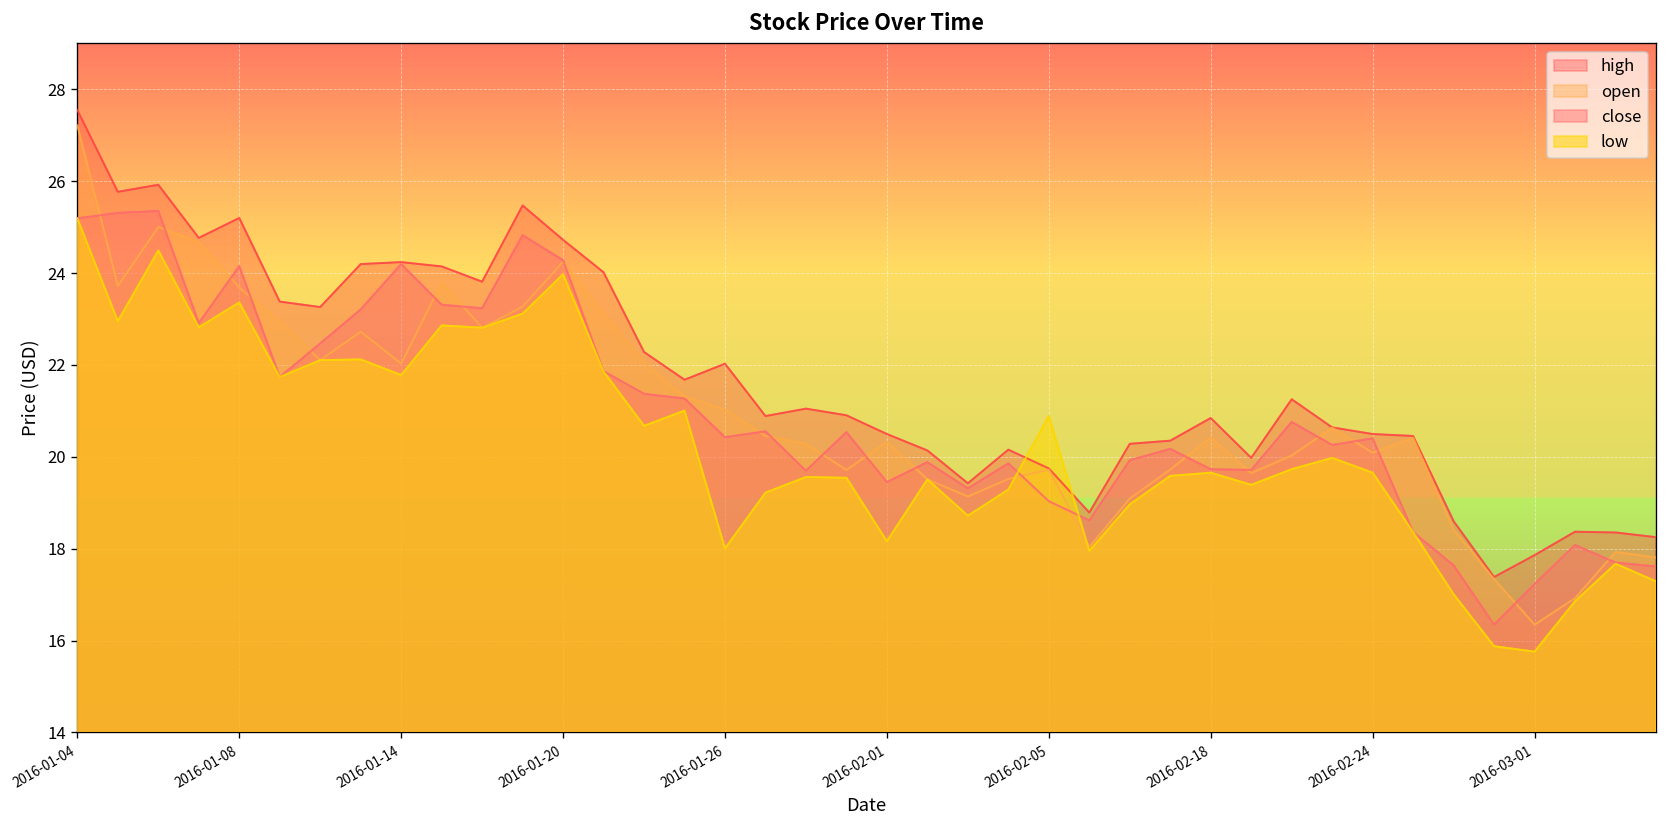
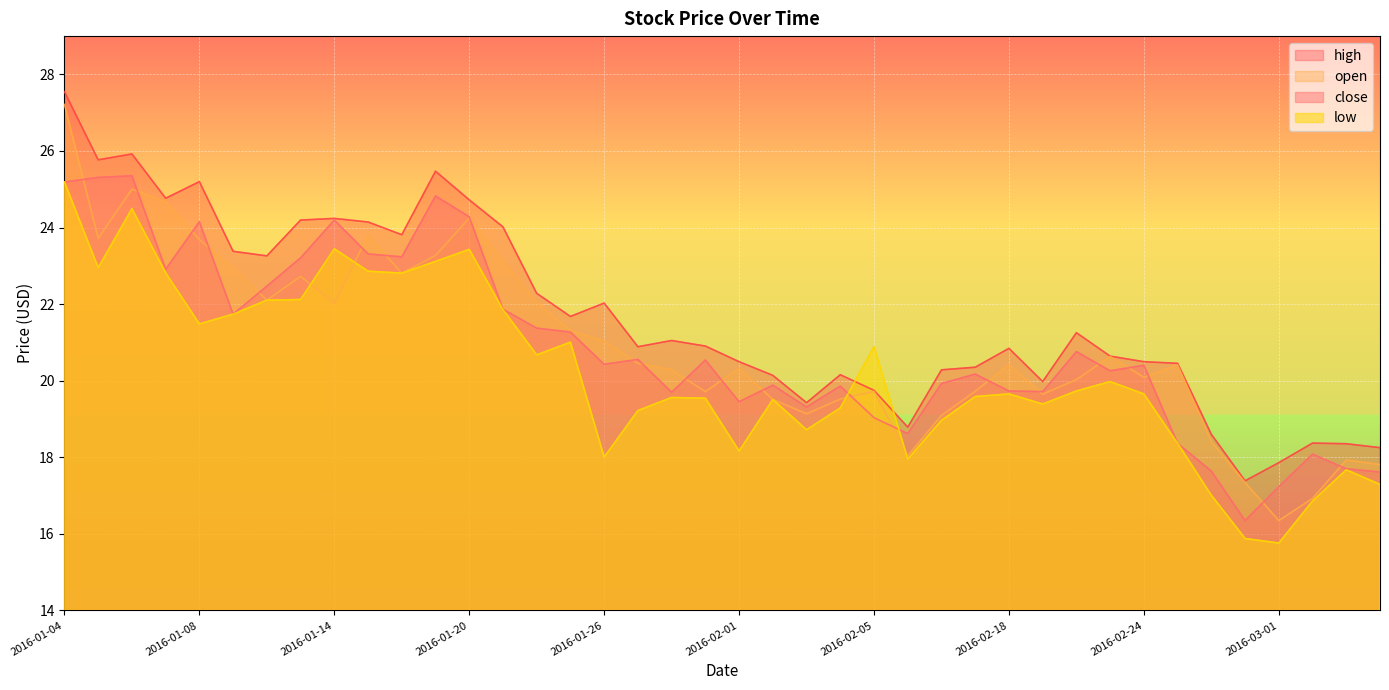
low, 2016-01-08: 23.4 -> 21.5
low, 2016-01-14: 21.8 -> 23.4
low, 2016-01-20: 24.0 -> 23.4
